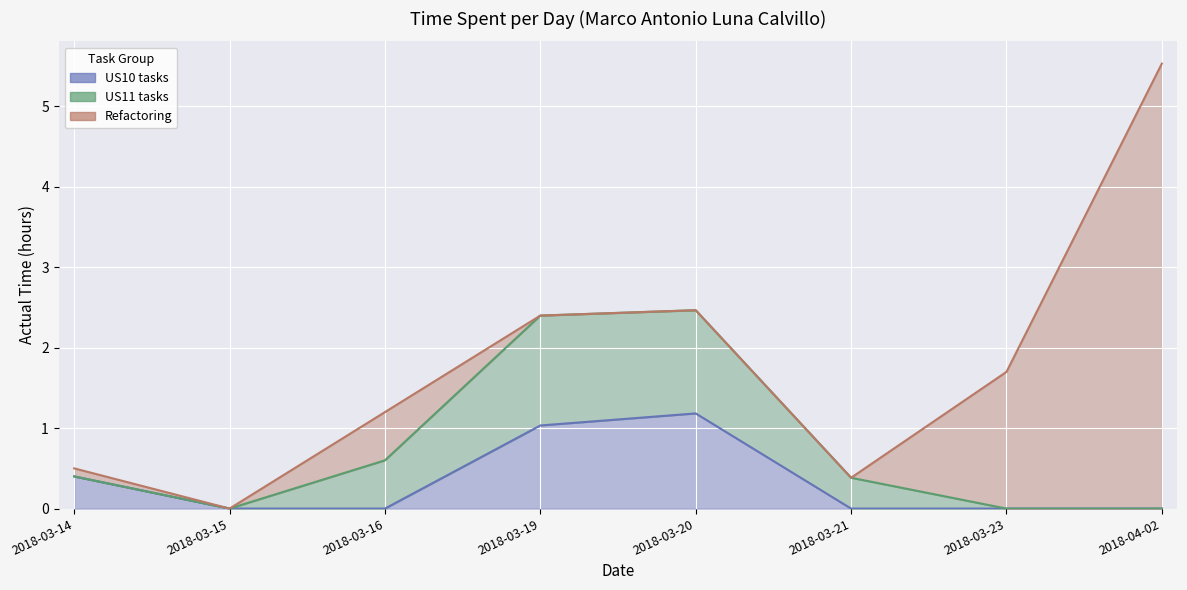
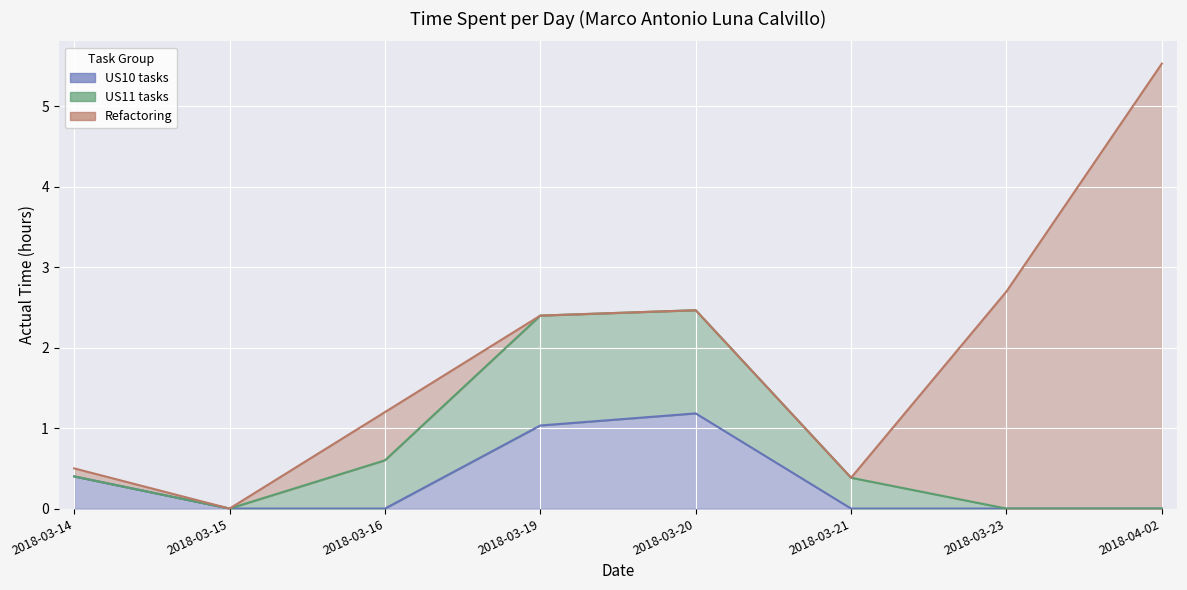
Refactoring, 2018-03-23: 1.7 -> 2.7
